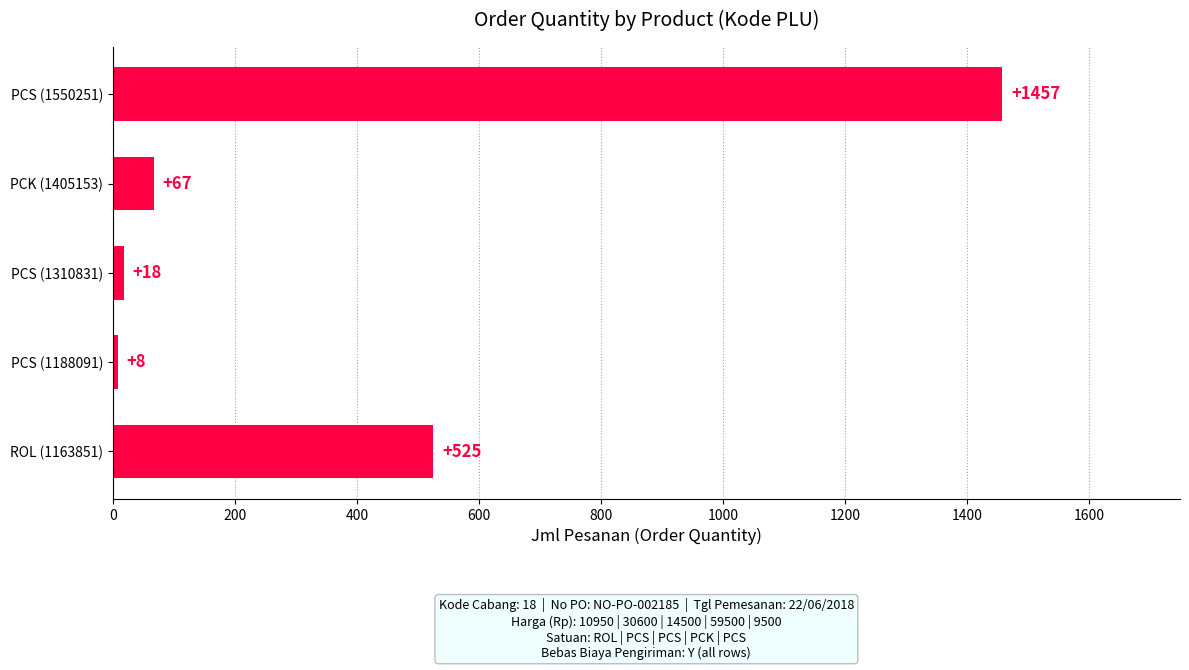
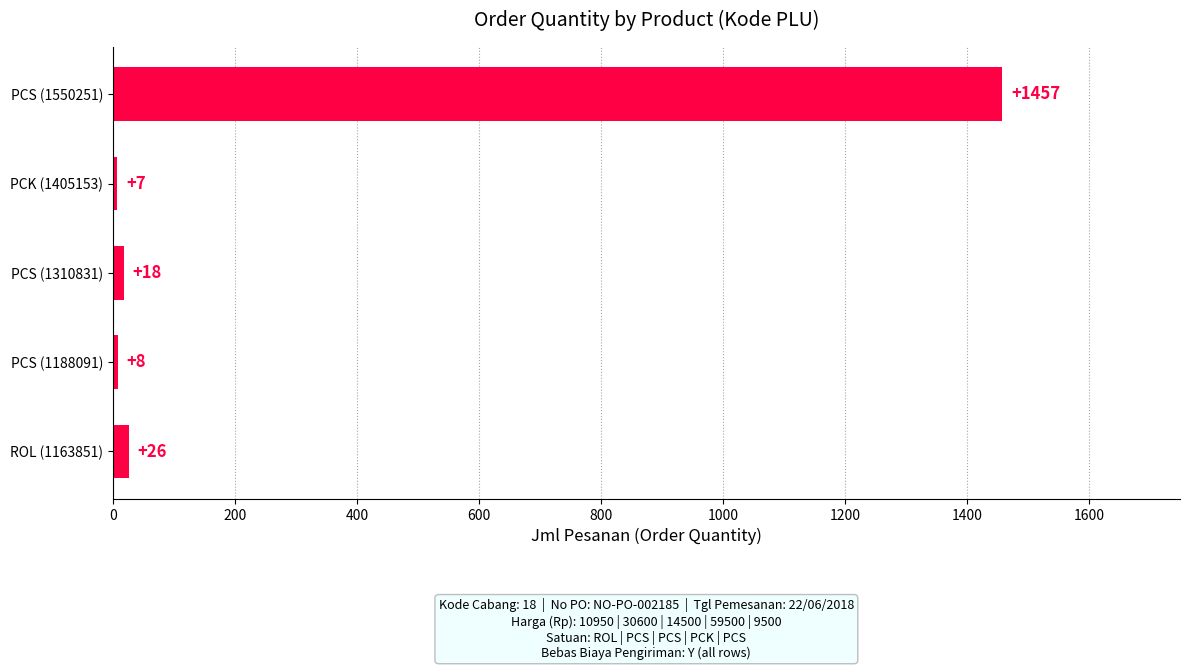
PCK (1405153): +67 -> +7
ROL (1163851): +525 -> +26
